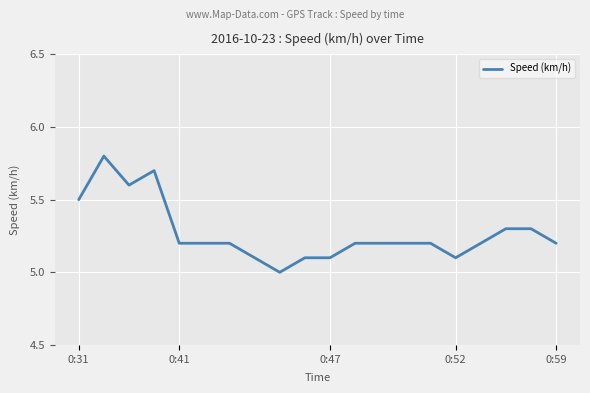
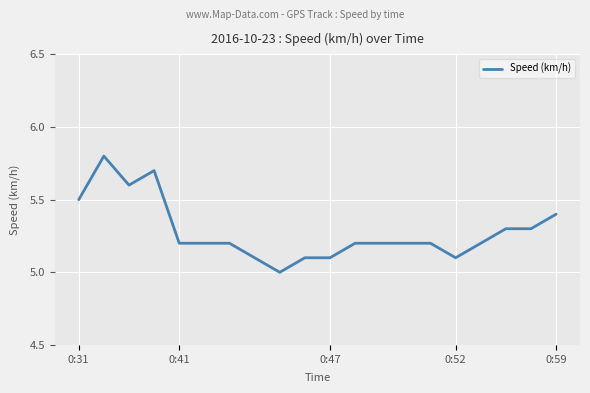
0:59: 5.2 -> 5.4
